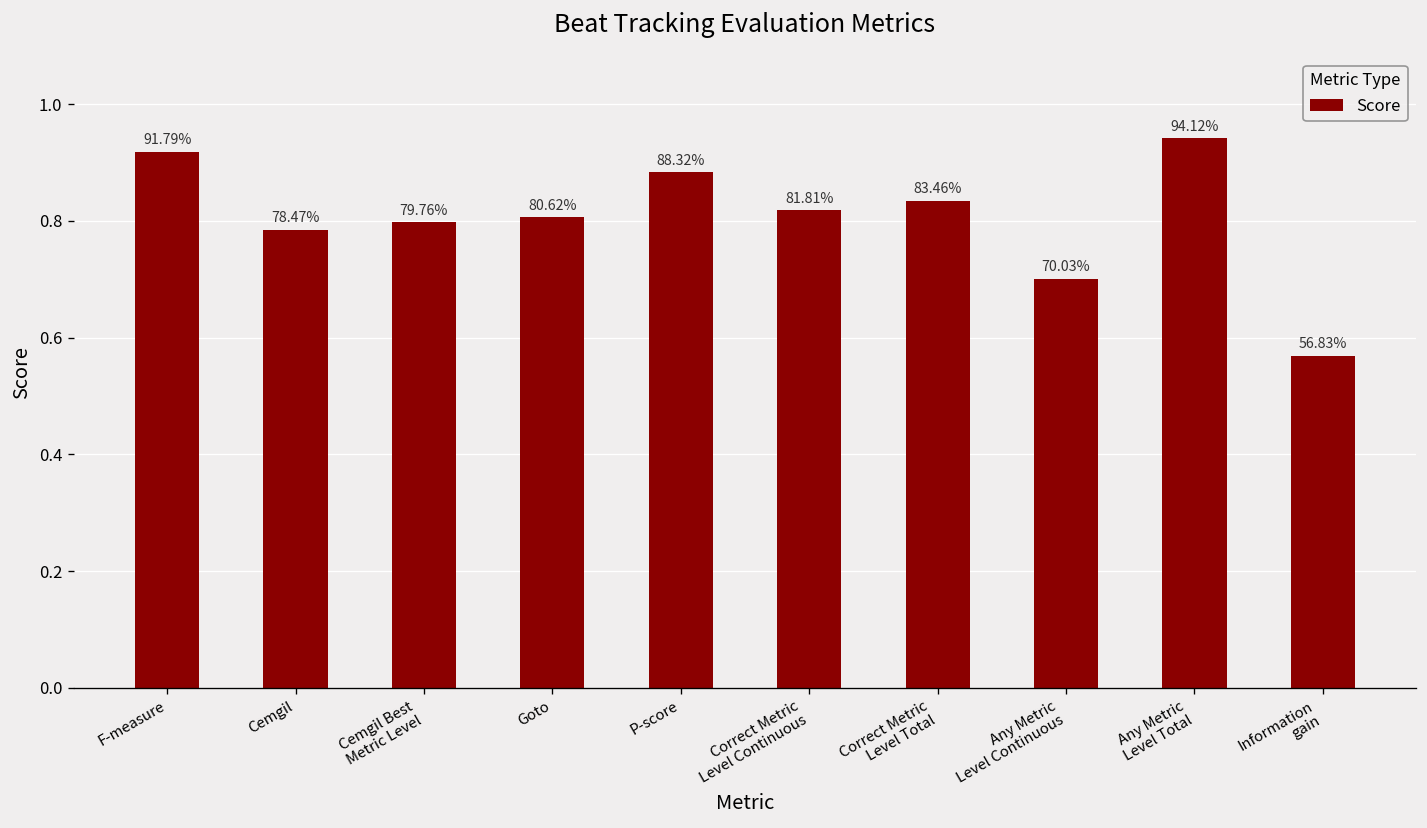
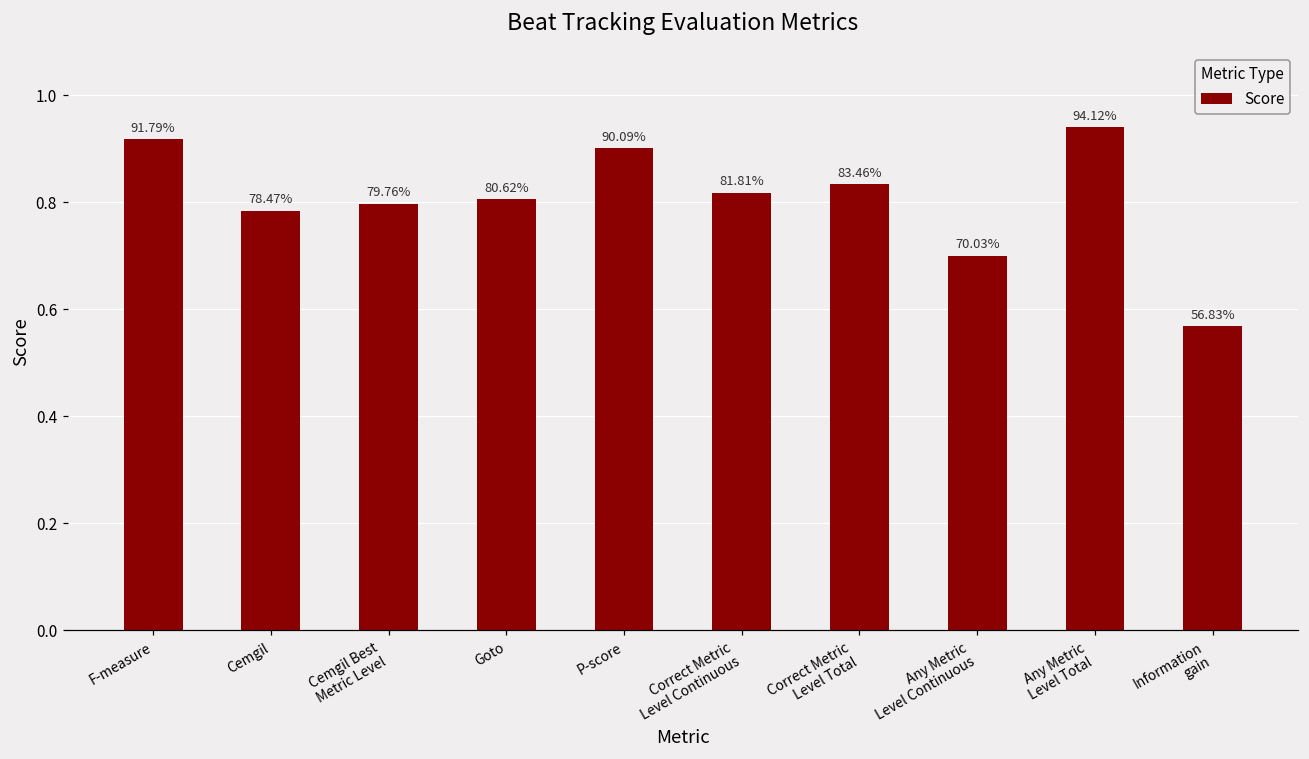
P-score: 88.32% -> 90.09%
